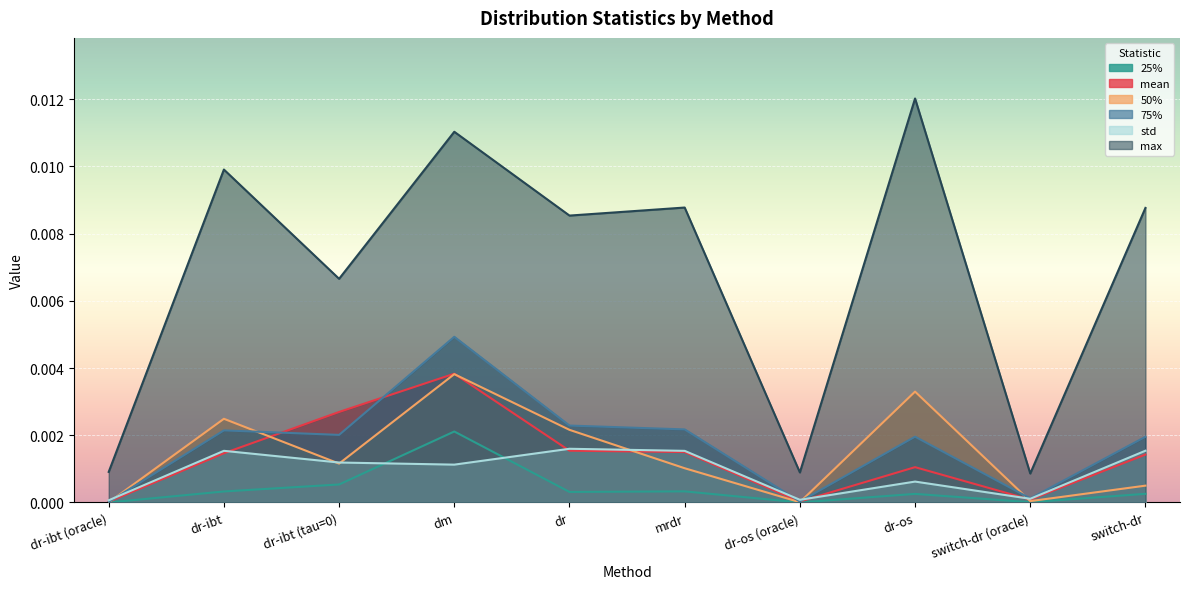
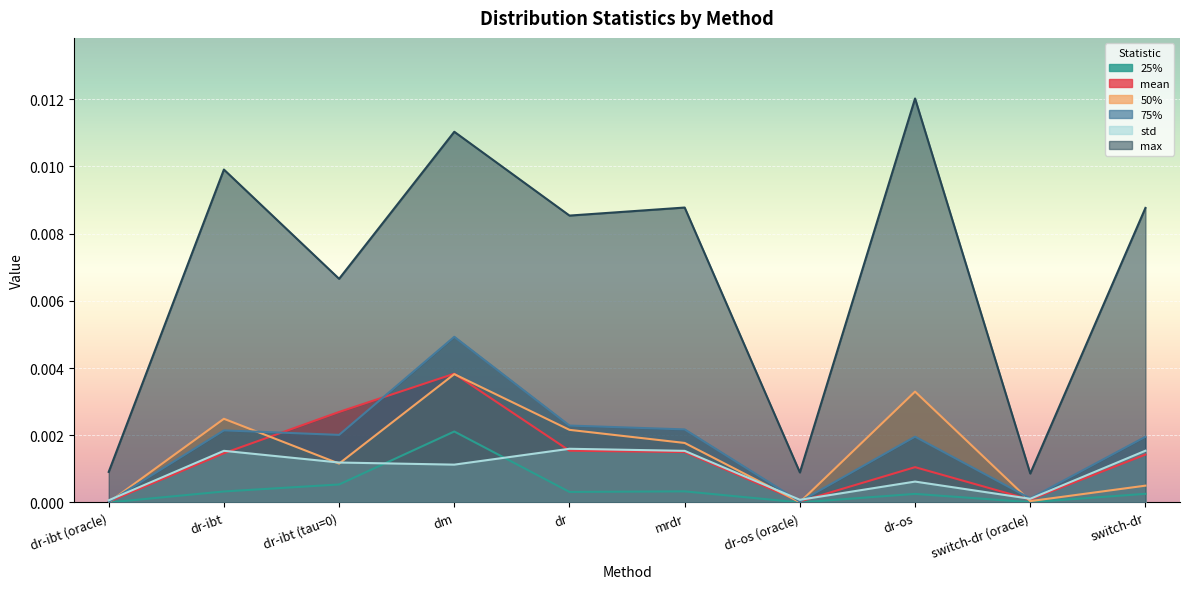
50%, mrdr: 0.0010 -> 0.0018
